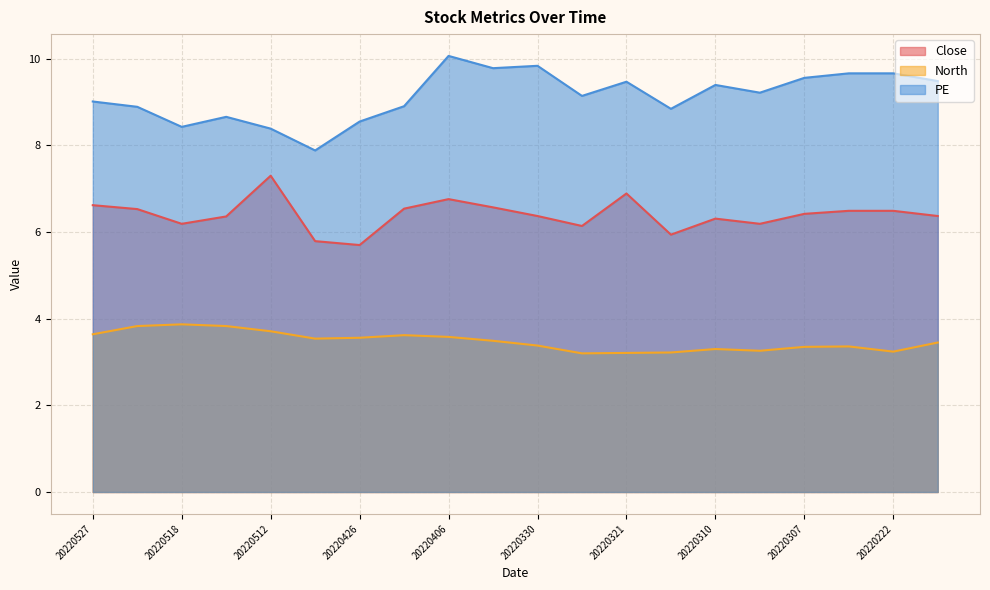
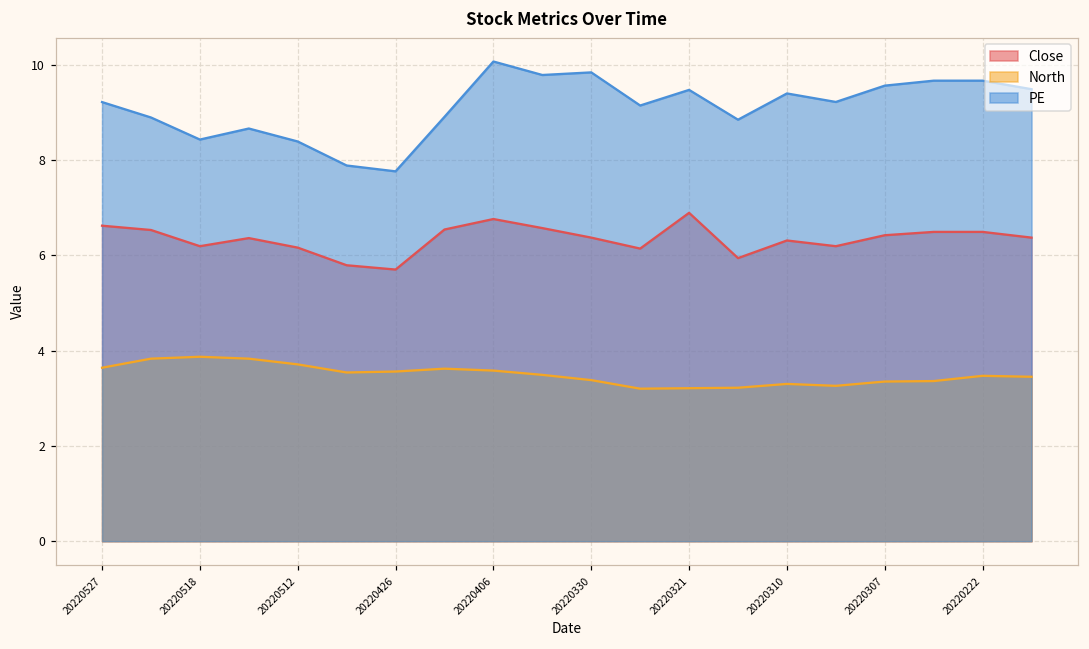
PE, 20220527: 9.0 -> 9.2
Close, 20220512: 7.3 -> 6.2
PE, 20220426: 8.6 -> 7.8
North, 20220222: 3.2 -> 3.5
